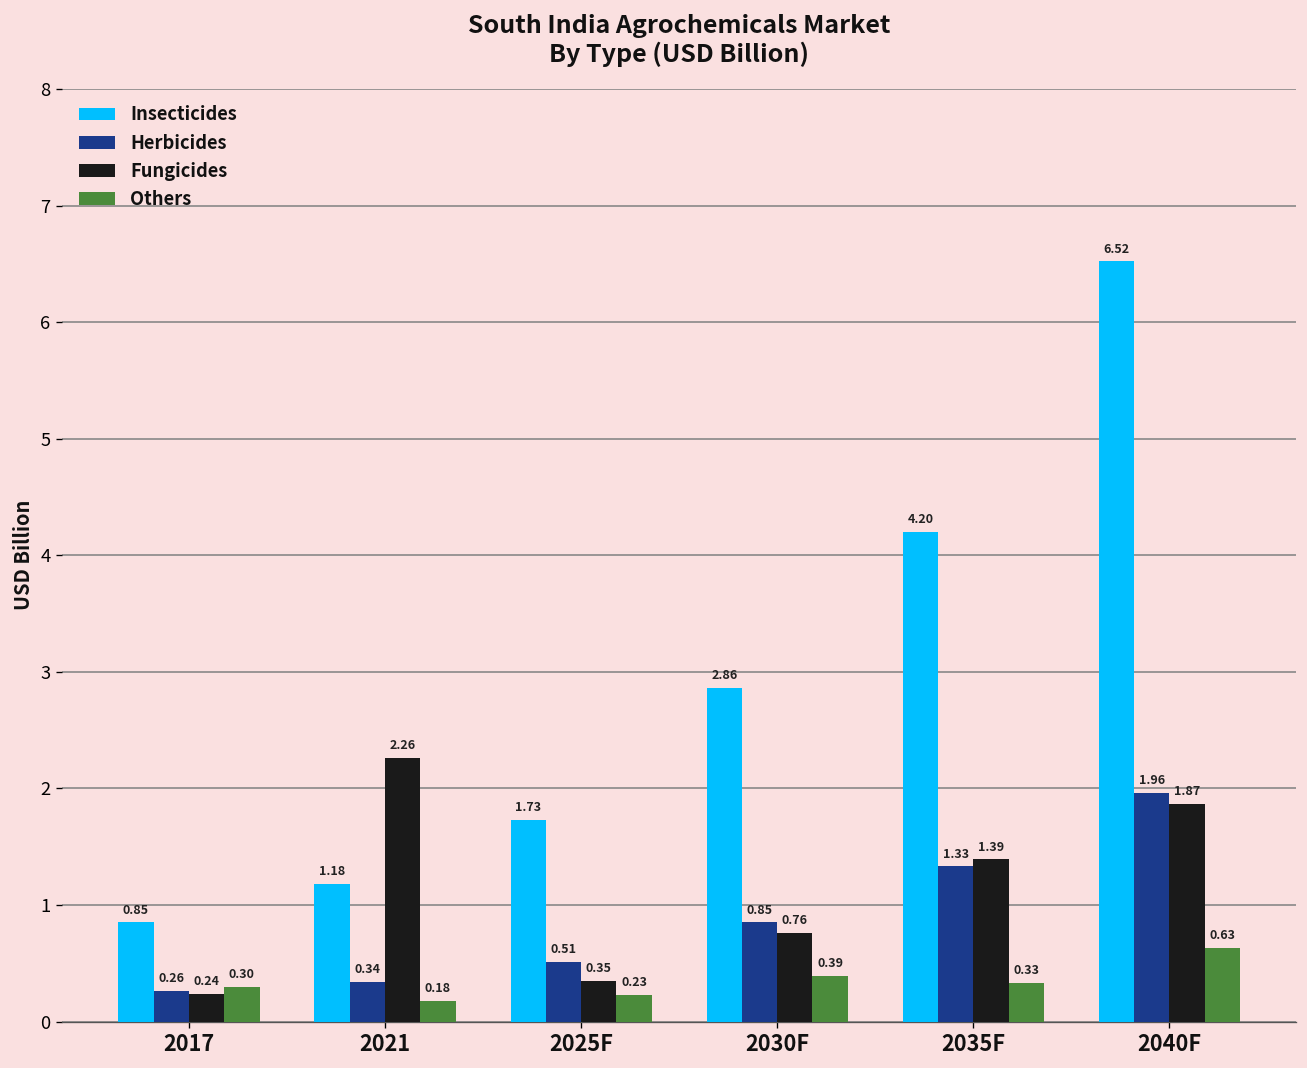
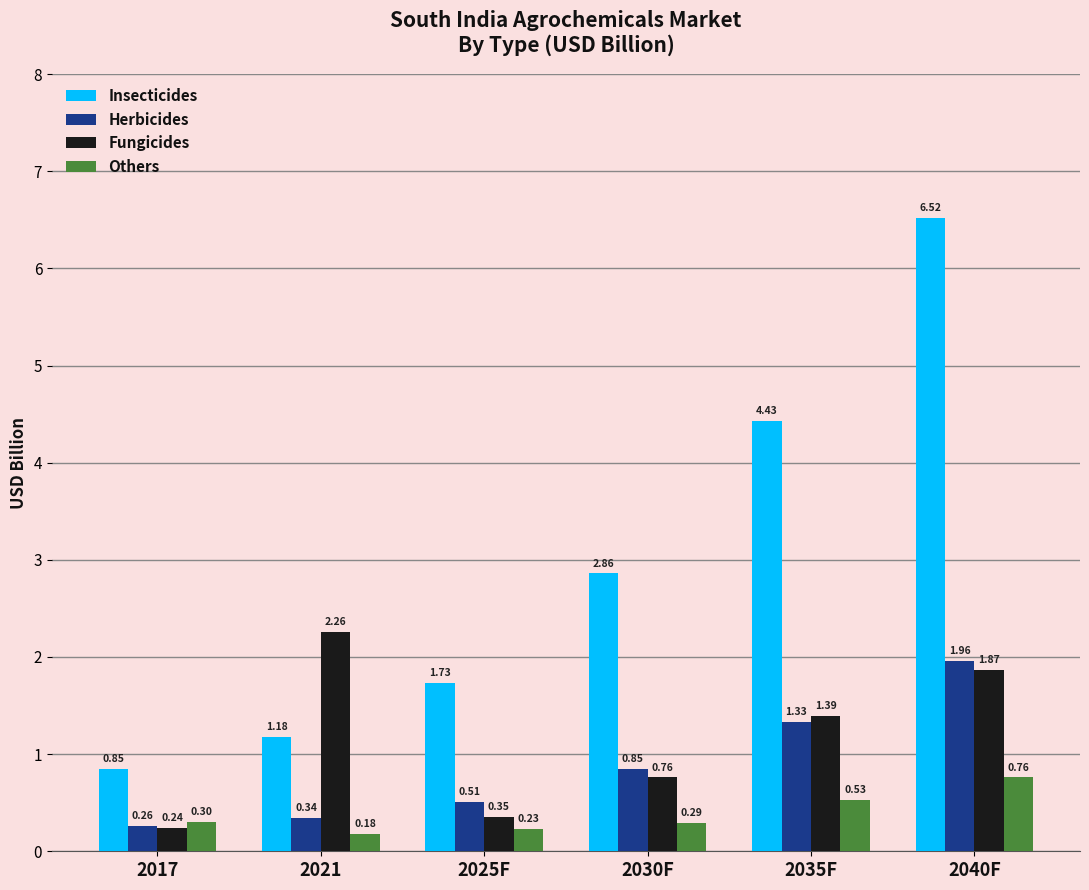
Others, 2030F: 0.39 -> 0.29
Insecticides, 2035F: 4.20 -> 4.43
Others, 2035F: 0.33 -> 0.53
Others, 2040F: 0.63 -> 0.76
